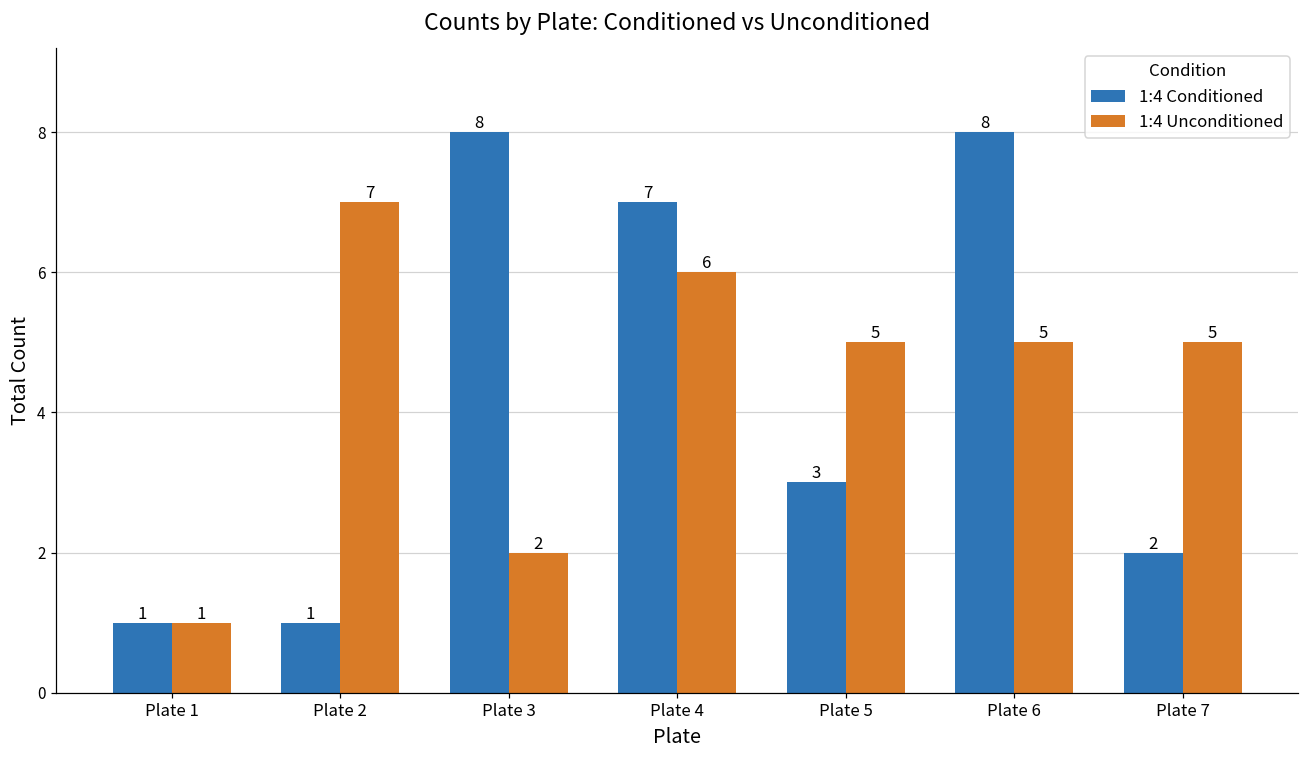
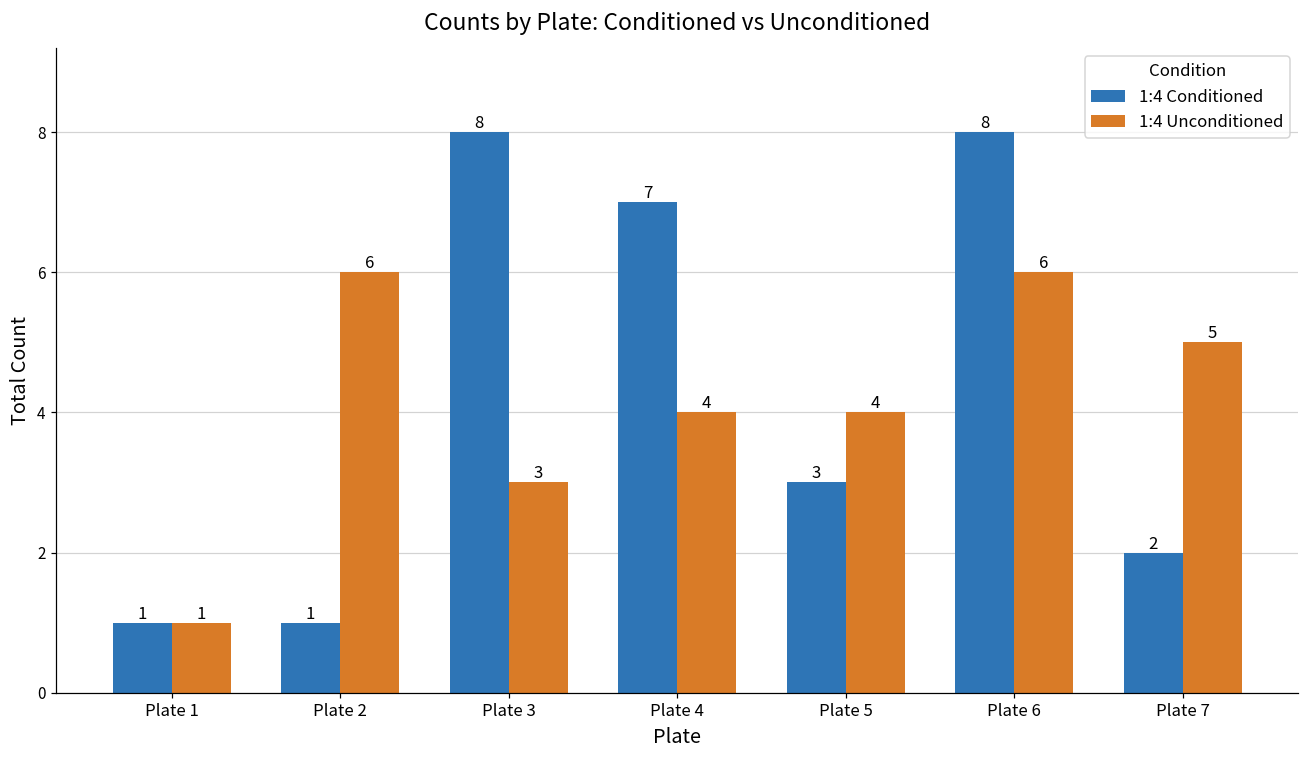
1:4 Unconditioned, Plate 2: 7 -> 6
1:4 Unconditioned, Plate 3: 2 -> 3
1:4 Unconditioned, Plate 4: 6 -> 4
1:4 Unconditioned, Plate 5: 5 -> 4
1:4 Unconditioned, Plate 6: 5 -> 6
